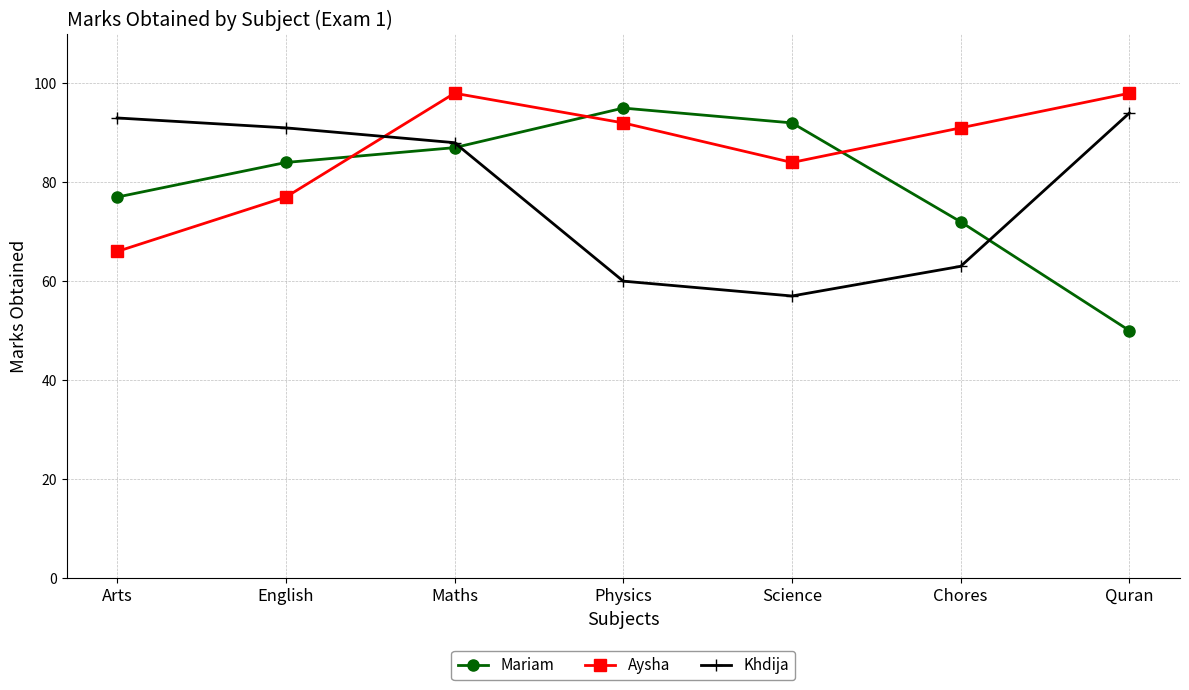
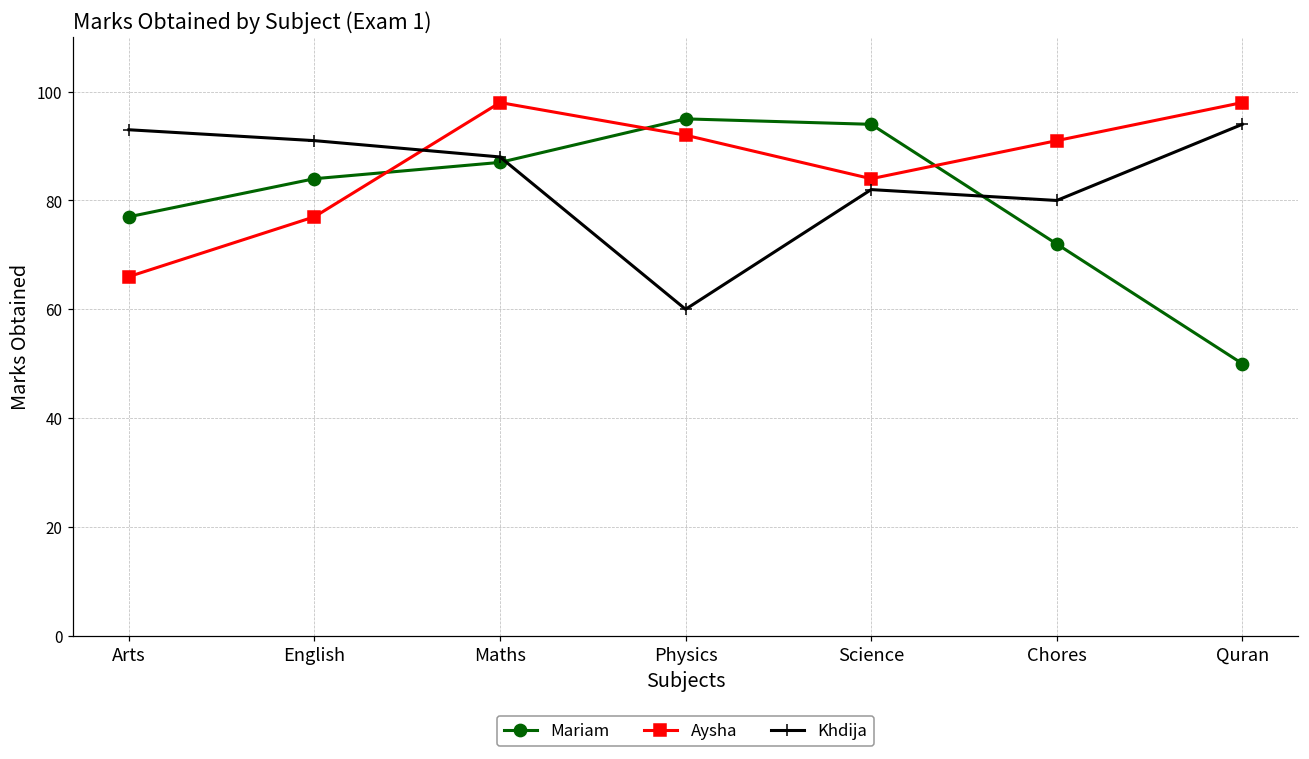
Mariam, Science: 92 -> 94
Khdija, Science: 57 -> 82
Khdija, Chores: 63 -> 80
